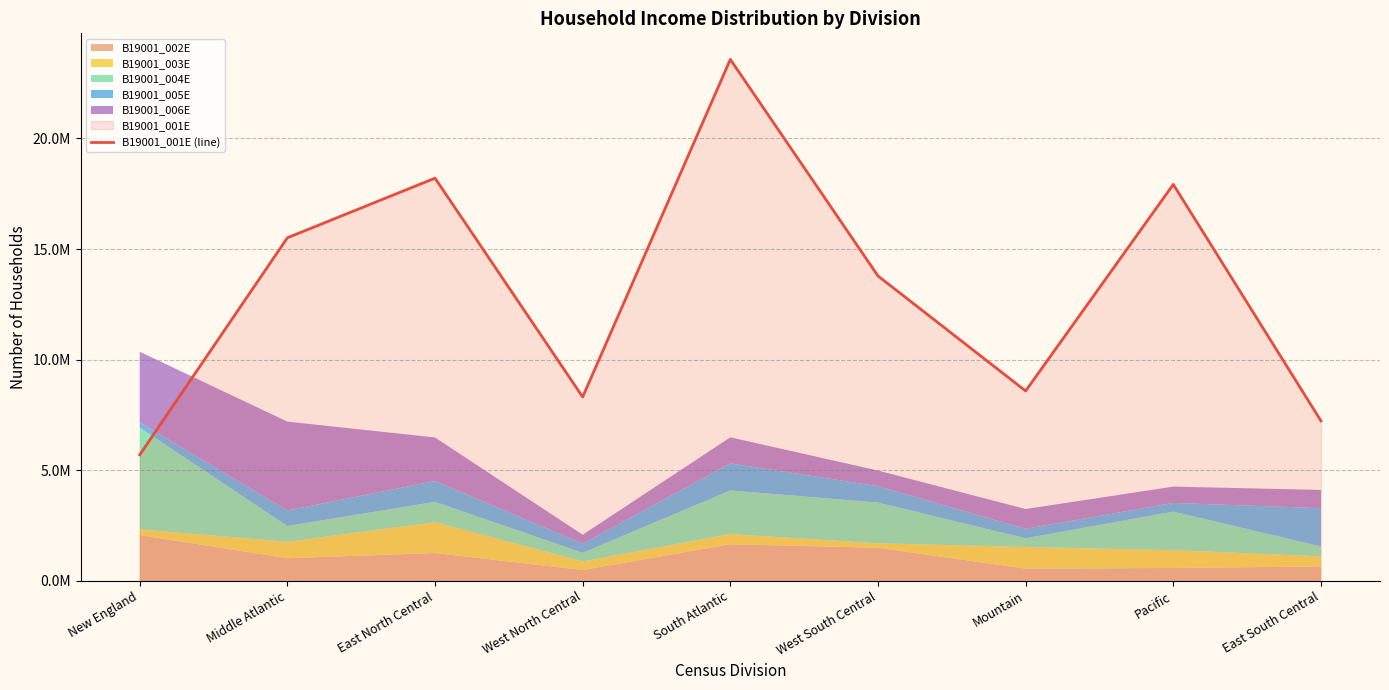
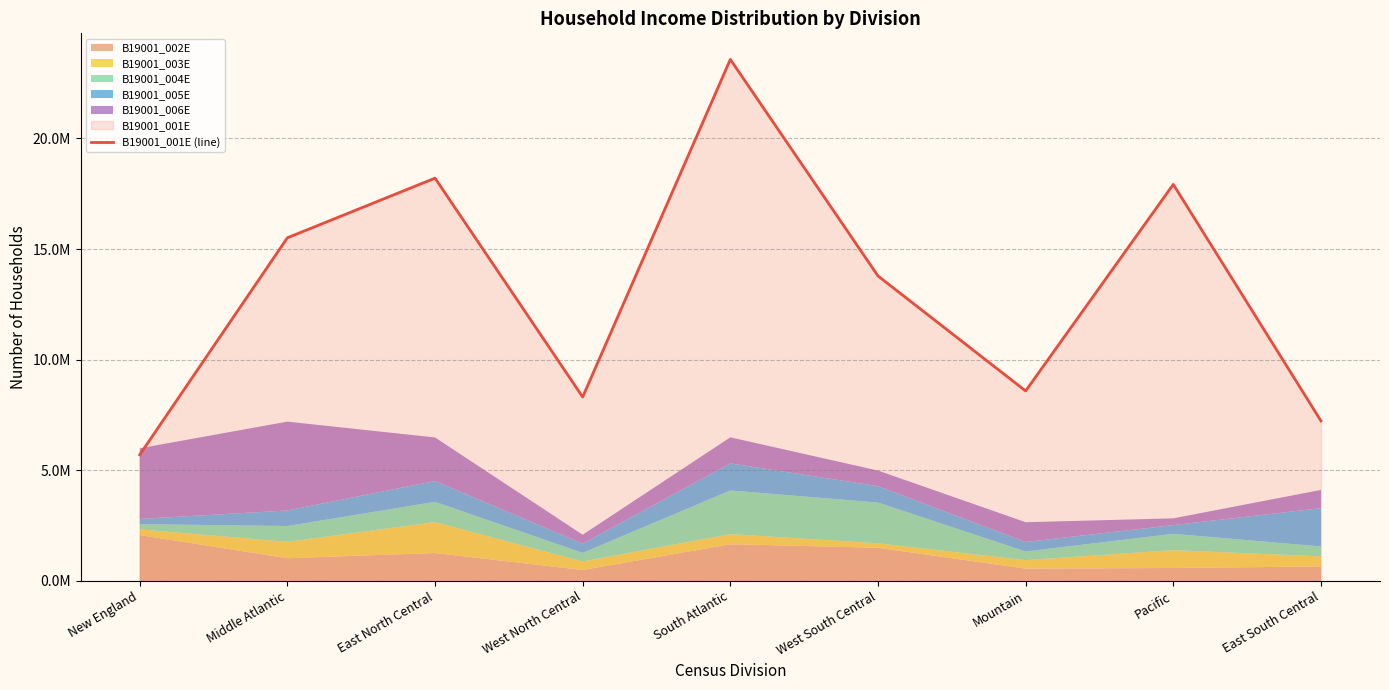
B19001_004E, New England: 4600000 -> 200000
B19001_003E, Mountain: 1000000 -> 400000
B19001_004E, Pacific: 1700000 -> 700000
B19001_006E, Pacific: 700000 -> 300000
